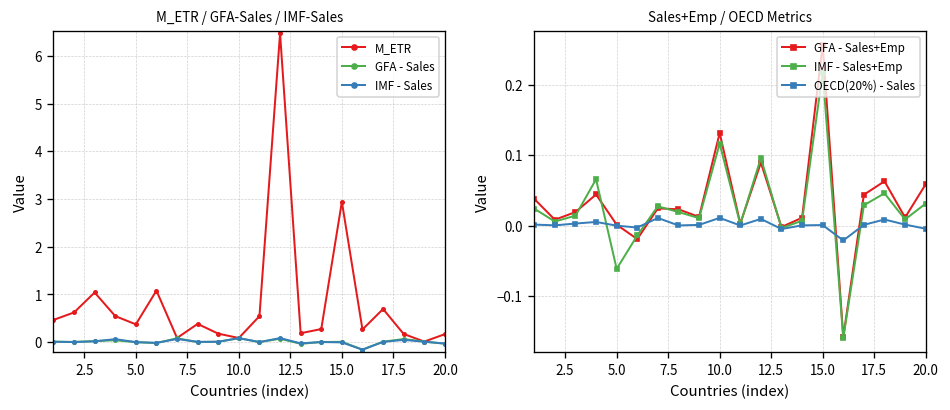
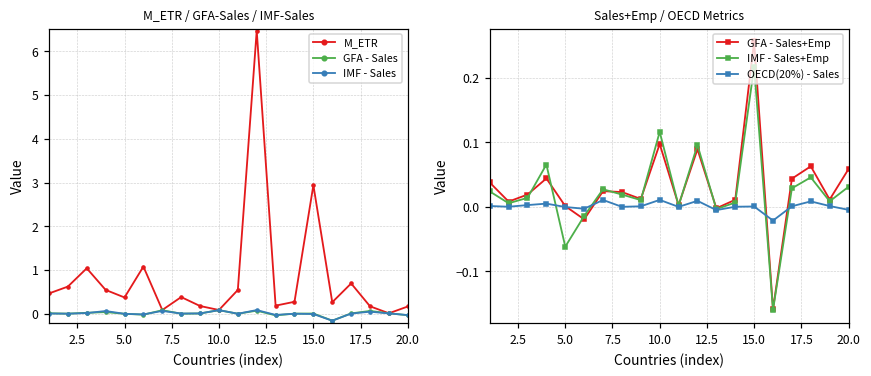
Sales+Emp / OECD Metrics, GFA - Sales+Emp, 10.0: 0.13 -> 0.10
